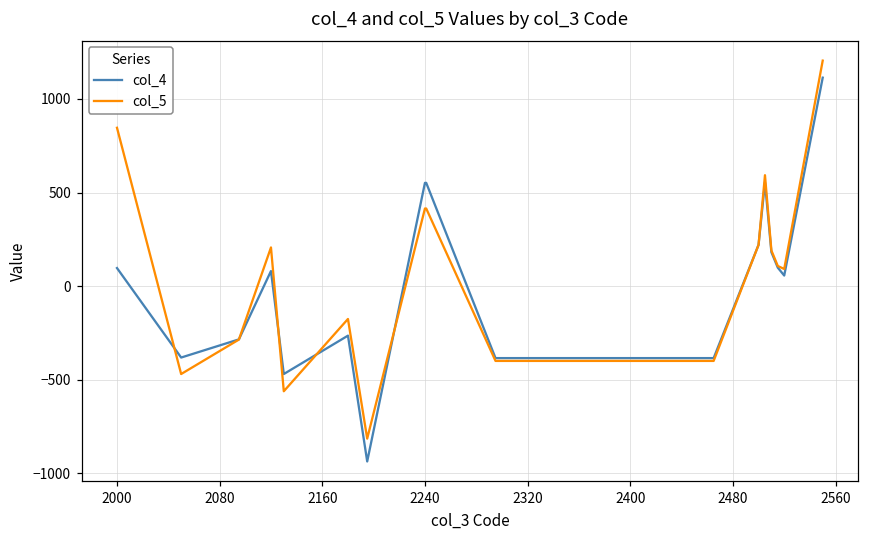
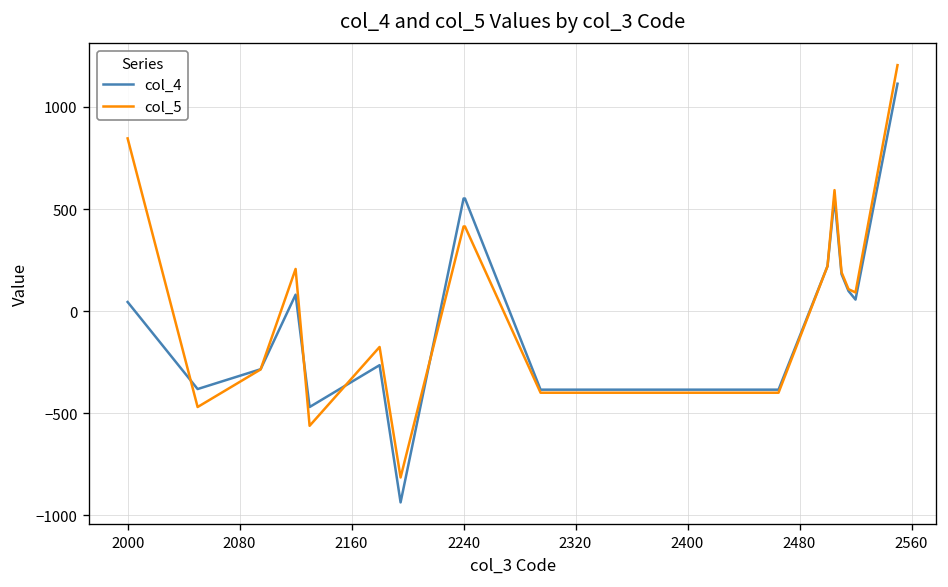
col_4, 2000: 100 -> 50
